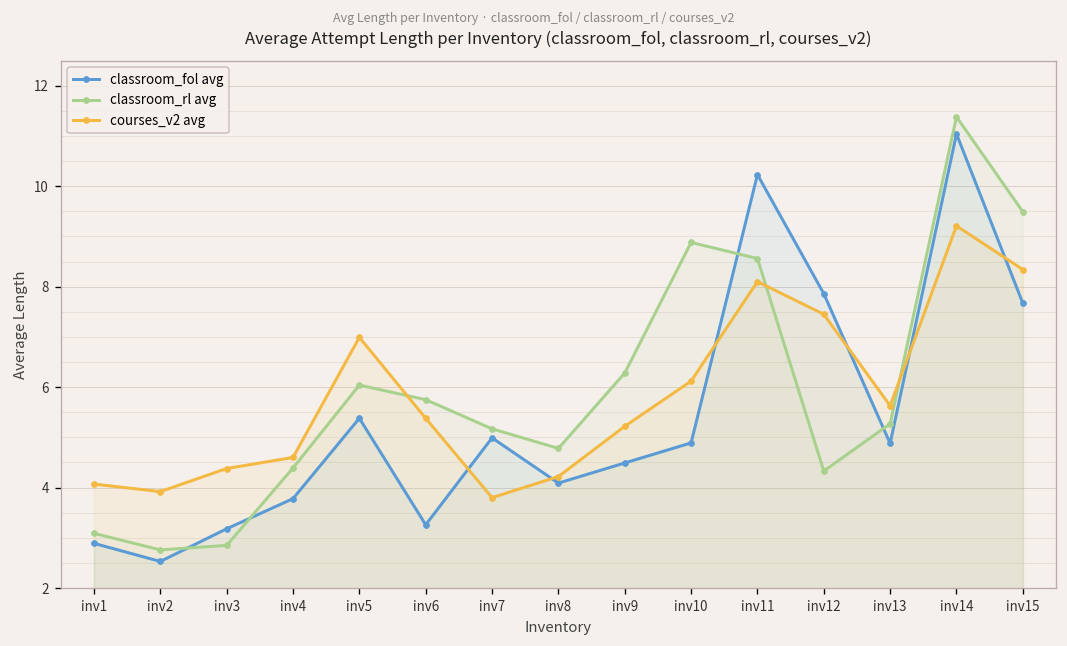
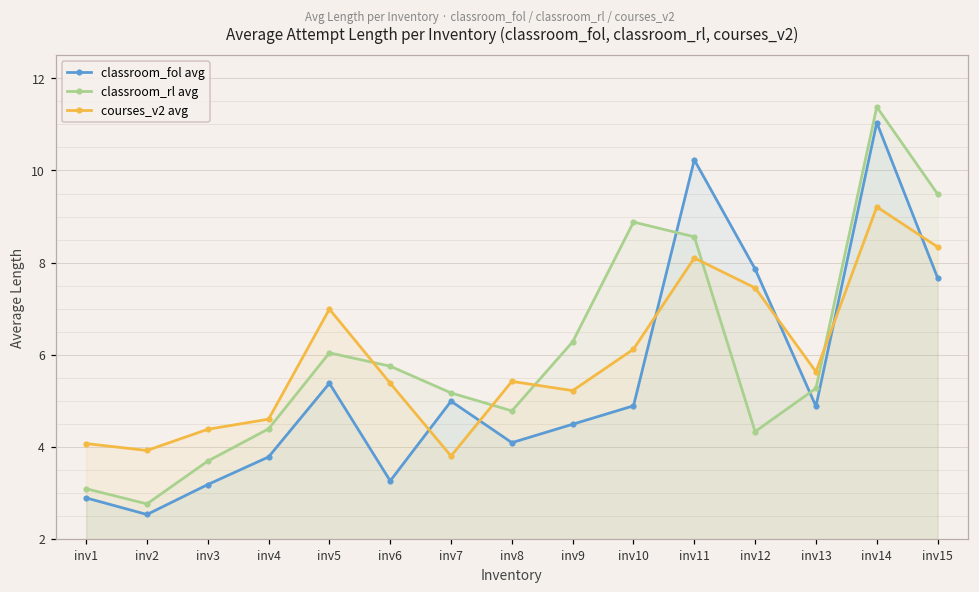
classroom_rl avg, inv3: 2.9 -> 3.7
courses_v2 avg, inv8: 4.2 -> 5.4
